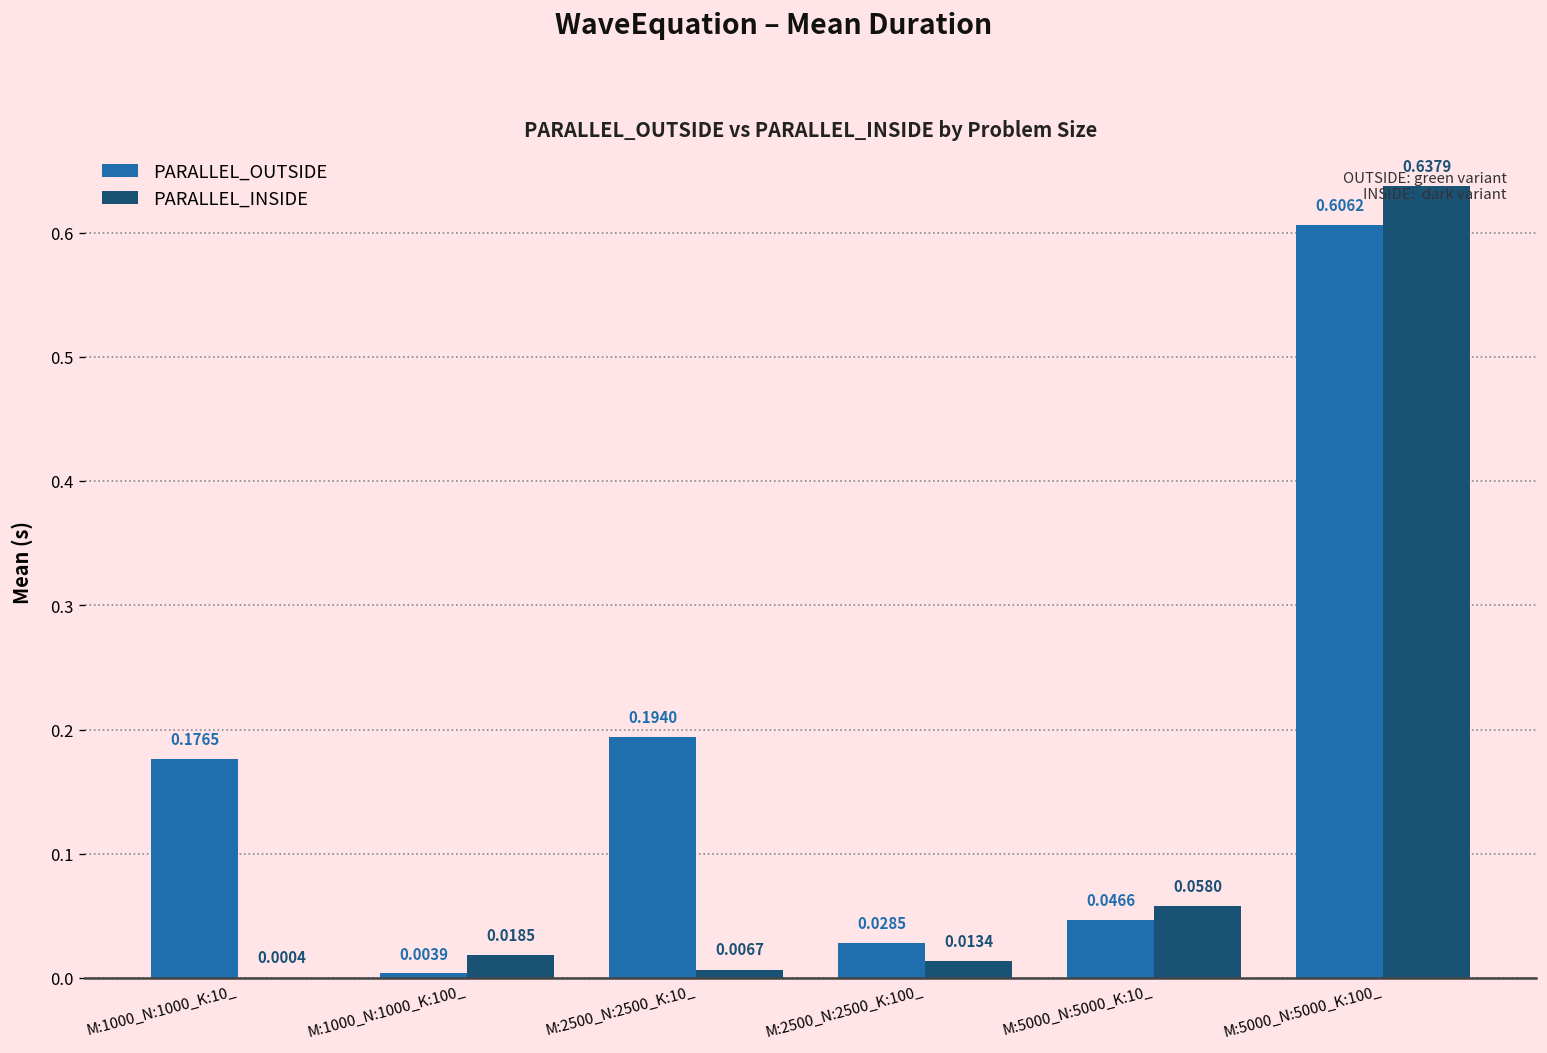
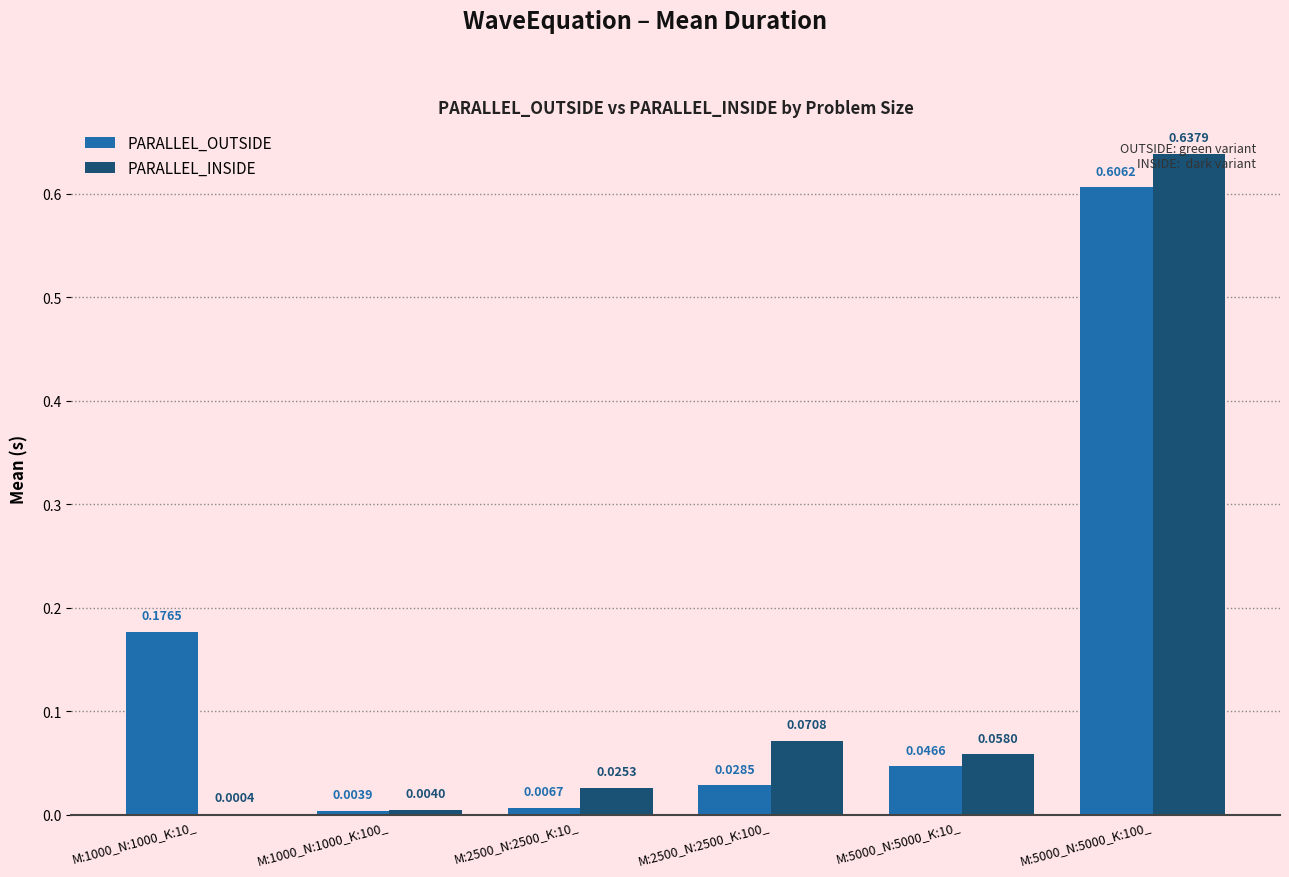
PARALLEL_INSIDE, M:1000_N:1000_K:100_: 0.0185 -> 0.0040
PARALLEL_OUTSIDE, M:2500_N:2500_K:10_: 0.1940 -> 0.0067
PARALLEL_INSIDE, M:2500_N:2500_K:10_: 0.0067 -> 0.0253
PARALLEL_INSIDE, M:2500_N:2500_K:100_: 0.0134 -> 0.0708
